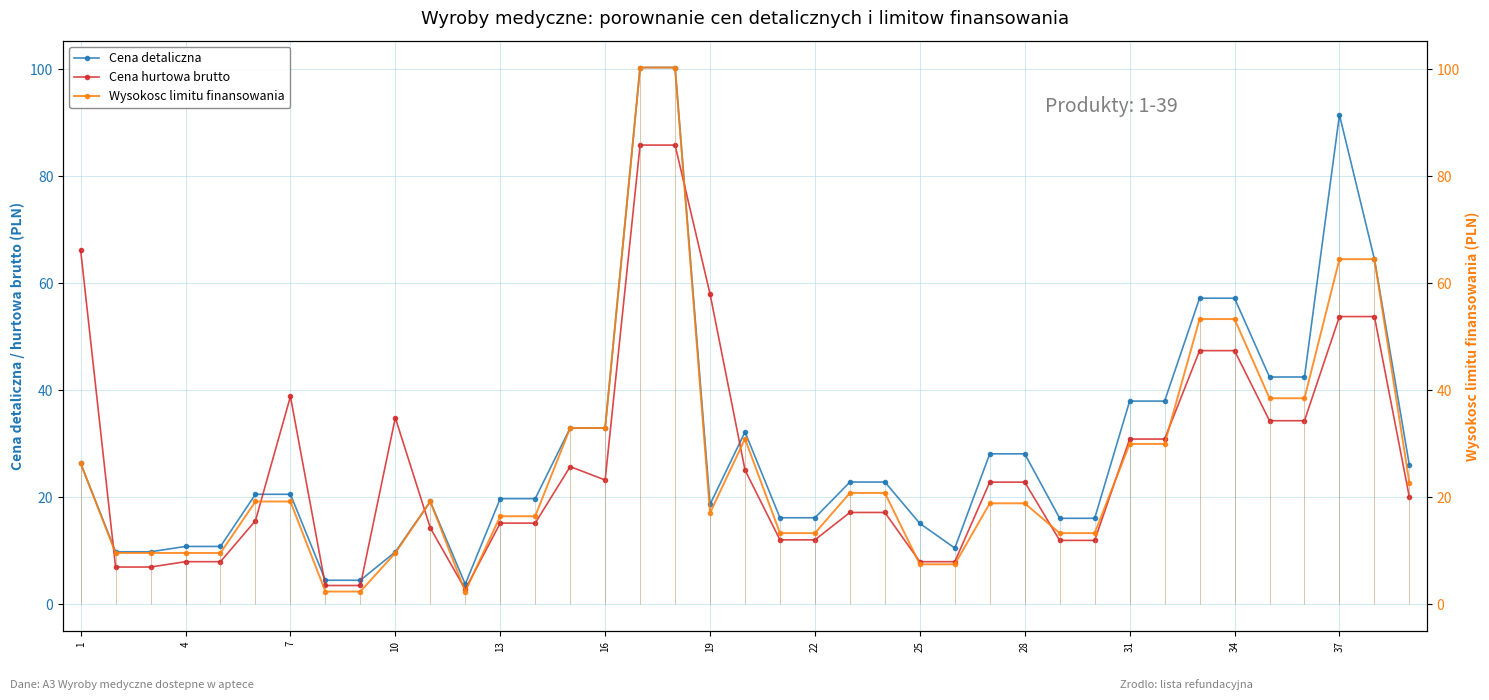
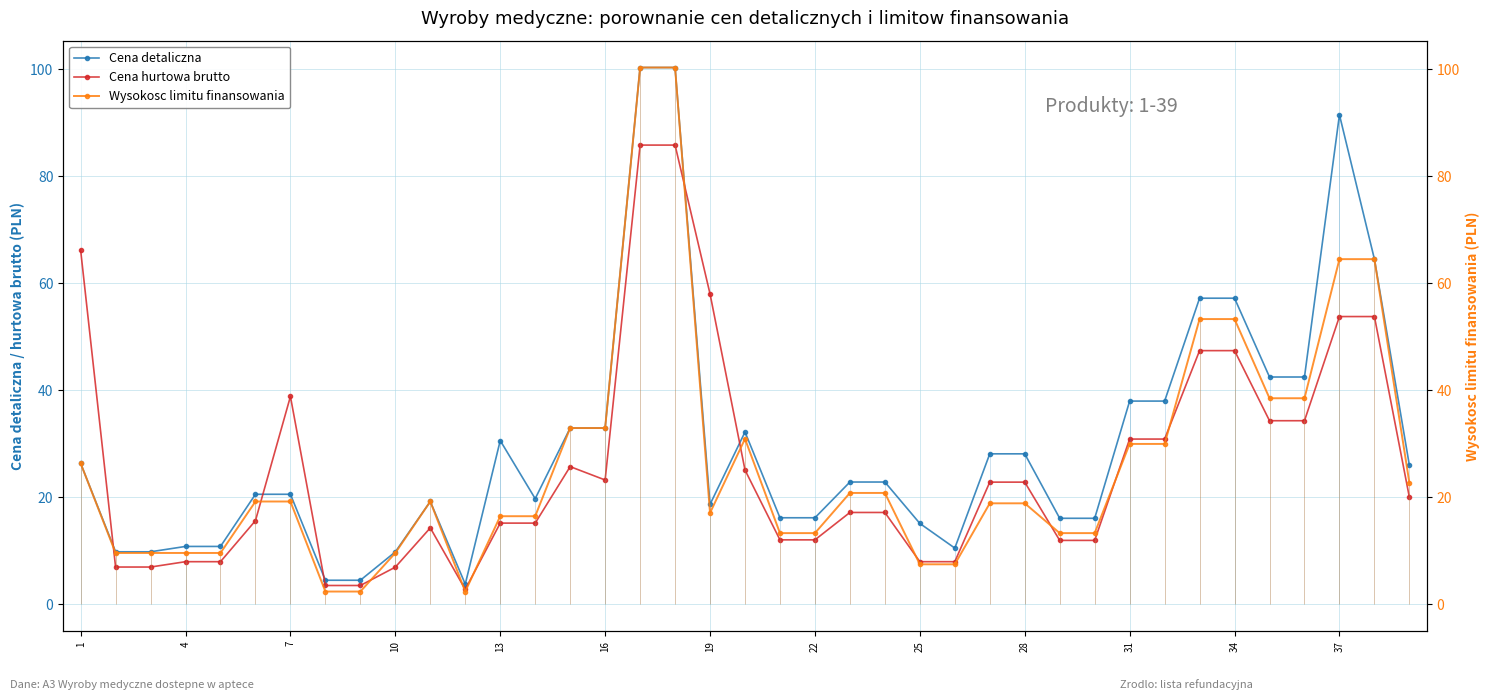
Cena hurtowa brutto, 10: 35 -> 7
Cena detaliczna, 13: 20 -> 31
